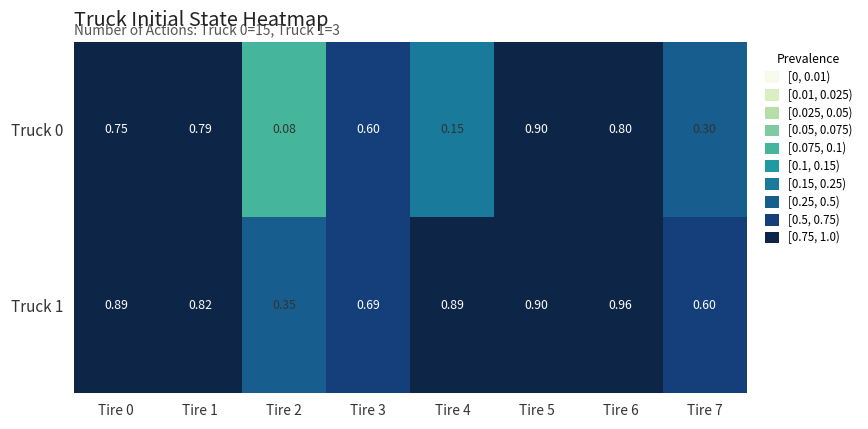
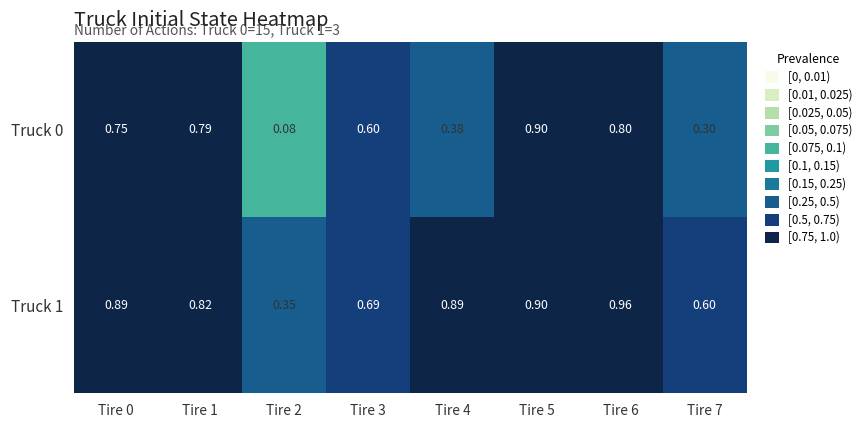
Truck 0, Tire 4: 0.15 -> 0.38
